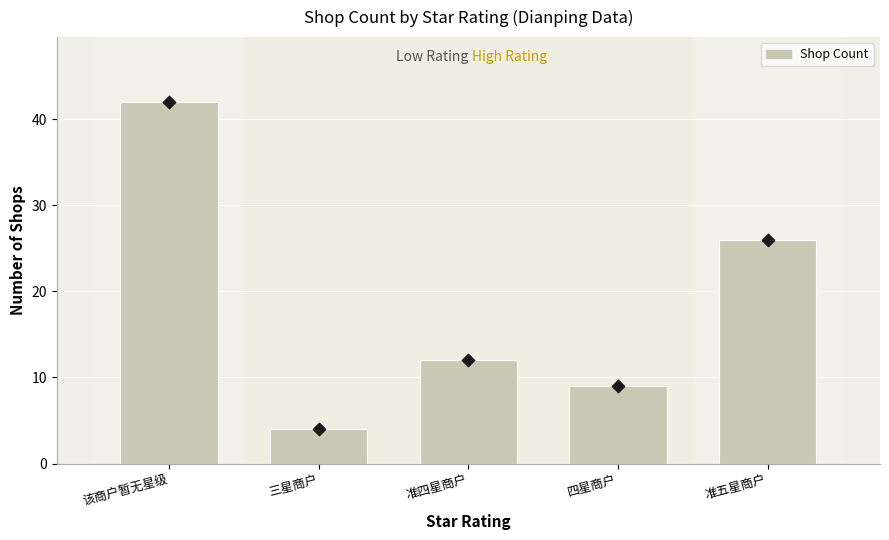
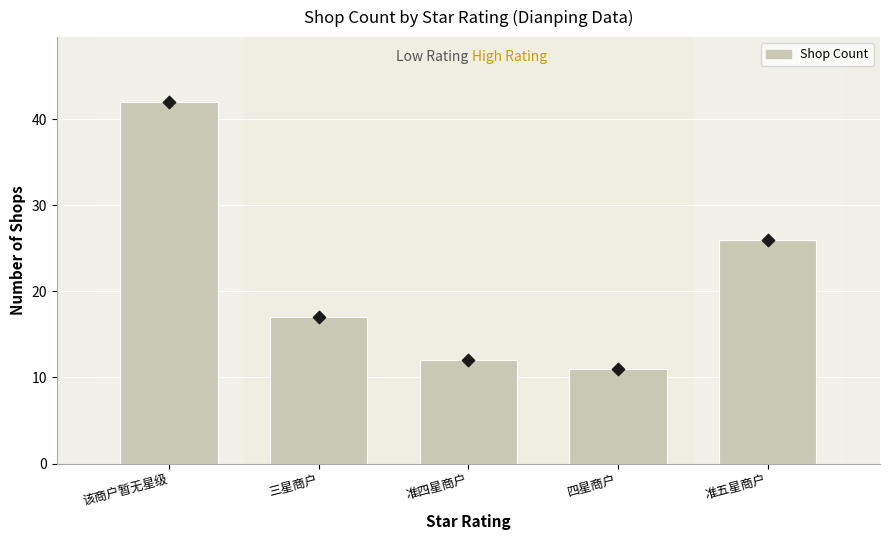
三星商户: 4 -> 17
四星商户: 9 -> 11
